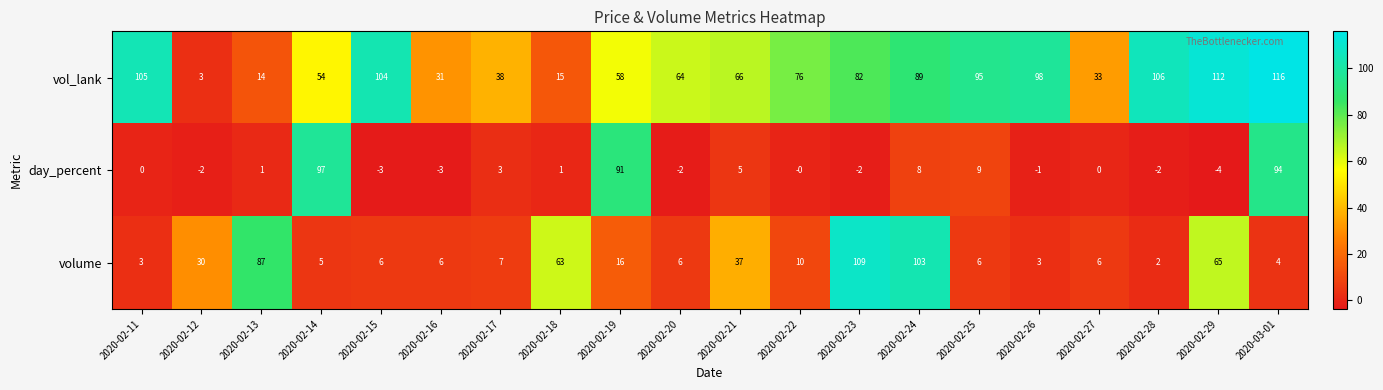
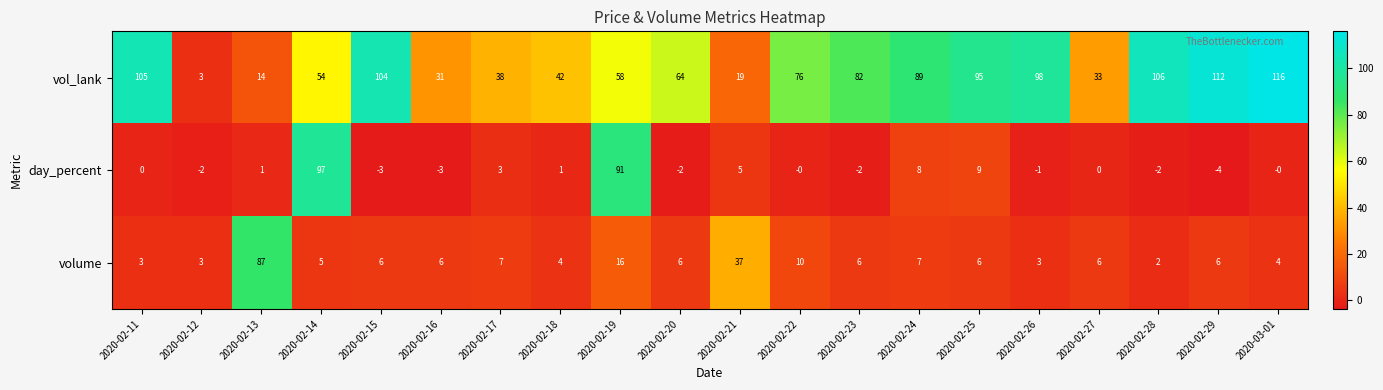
vol_lank, 2020-02-18: 15 -> 42
vol_lank, 2020-02-21: 66 -> 19
day_percent, 2020-03-01: 94 -> -0
volume, 2020-02-12: 30 -> 3
volume, 2020-02-18: 63 -> 4
volume, 2020-02-23: 109 -> 6
volume, 2020-02-24: 103 -> 7
volume, 2020-02-29: 65 -> 6
